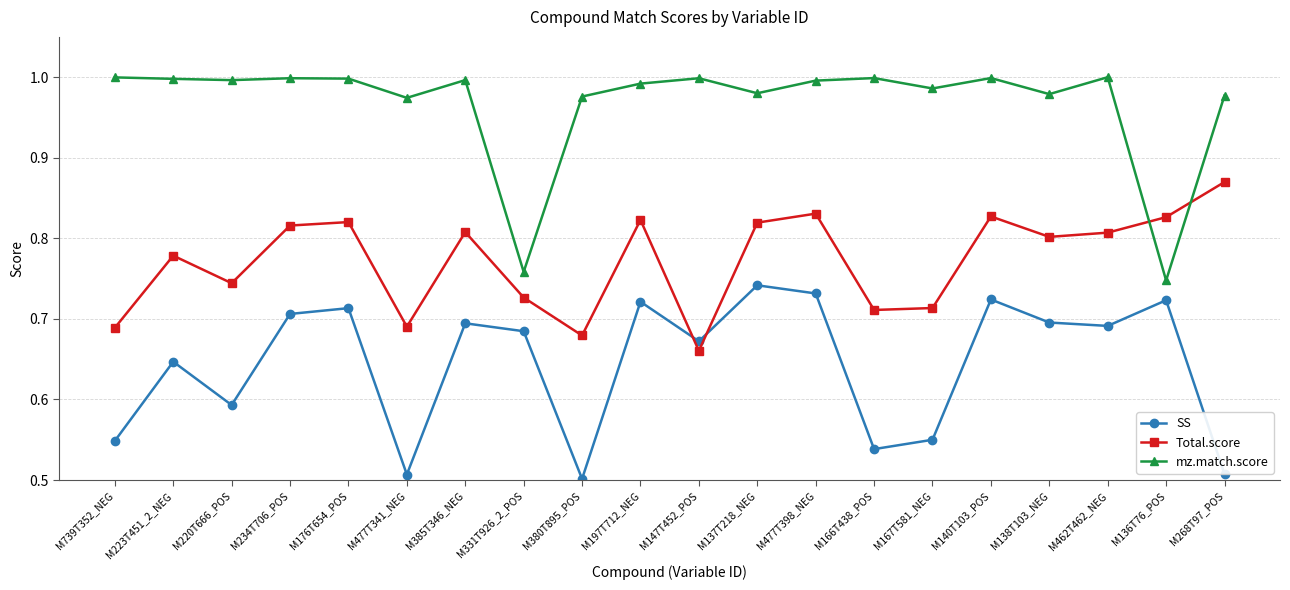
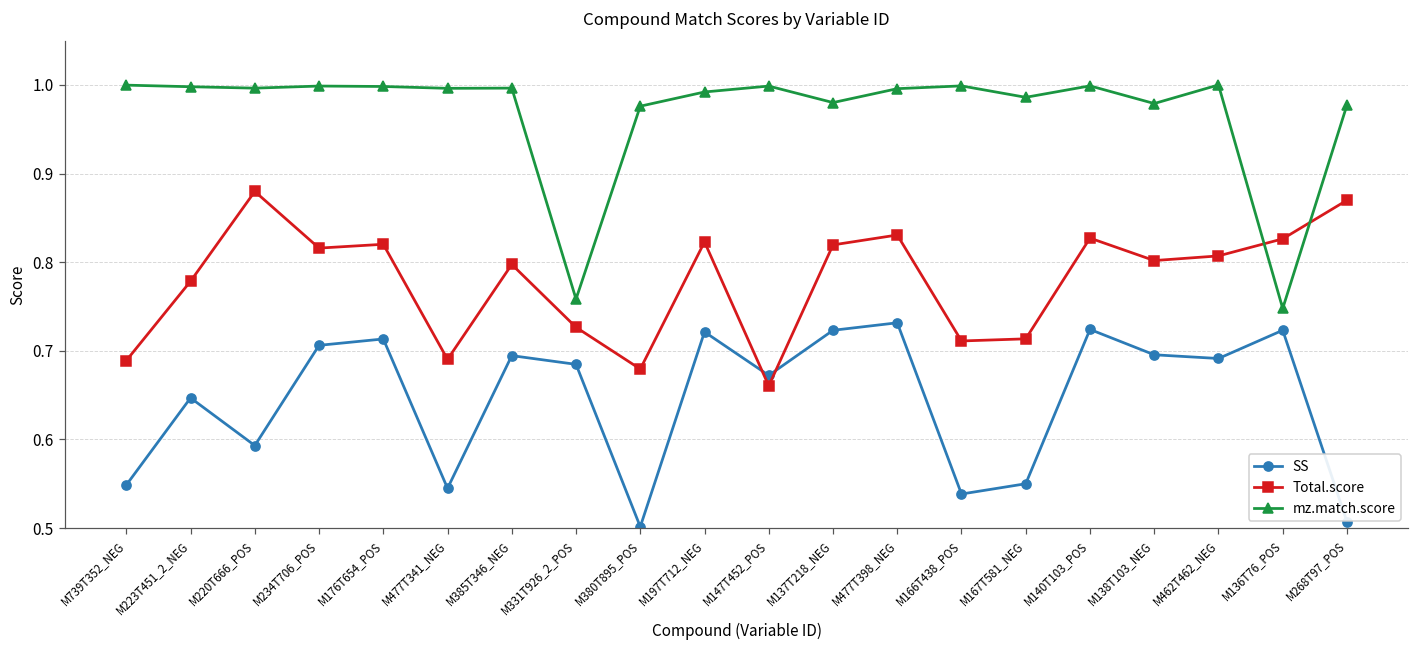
Total.score, M220T666_POS: 0.74 -> 0.88
SS, M477T341_NEG: 0.51 -> 0.54
mz.match.score, M477T341_NEG: 0.97 -> 1.00
Total.score, M385T346_NEG: 0.81 -> 0.80
SS, M137T218_NEG: 0.74 -> 0.72
